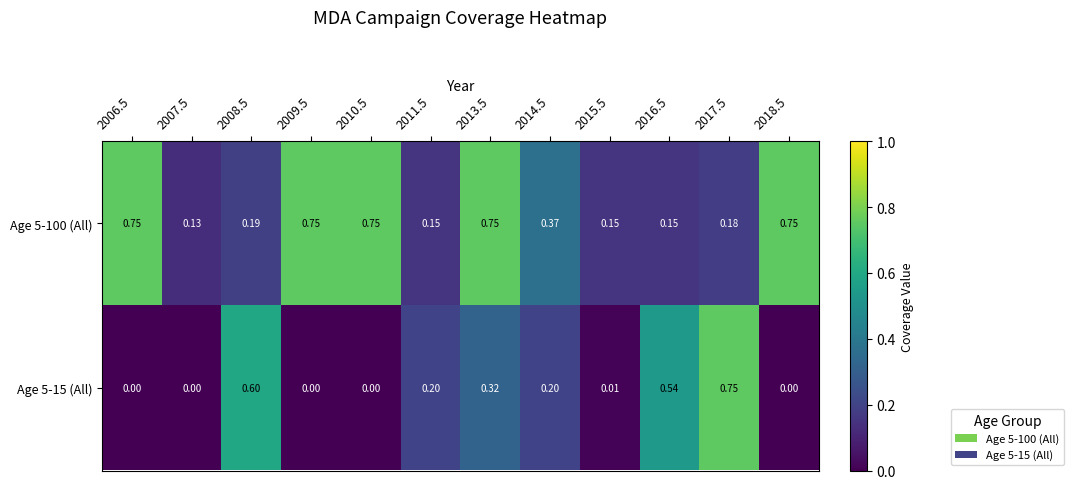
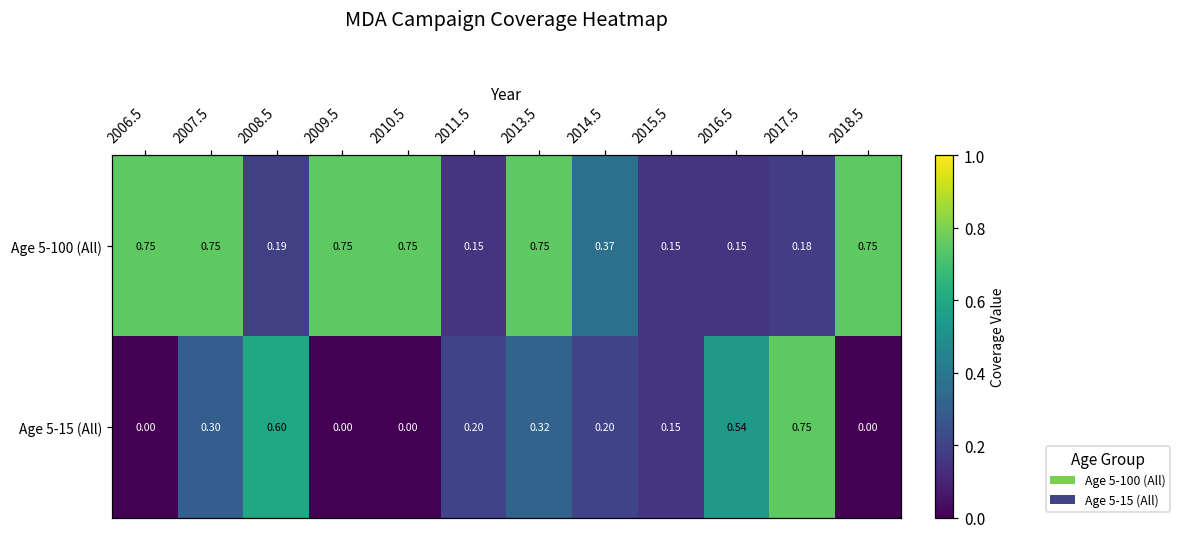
Age 5-100 (All), 2007.5: 0.13 -> 0.75
Age 5-15 (All), 2007.5: 0.00 -> 0.30
Age 5-15 (All), 2015.5: 0.01 -> 0.15
